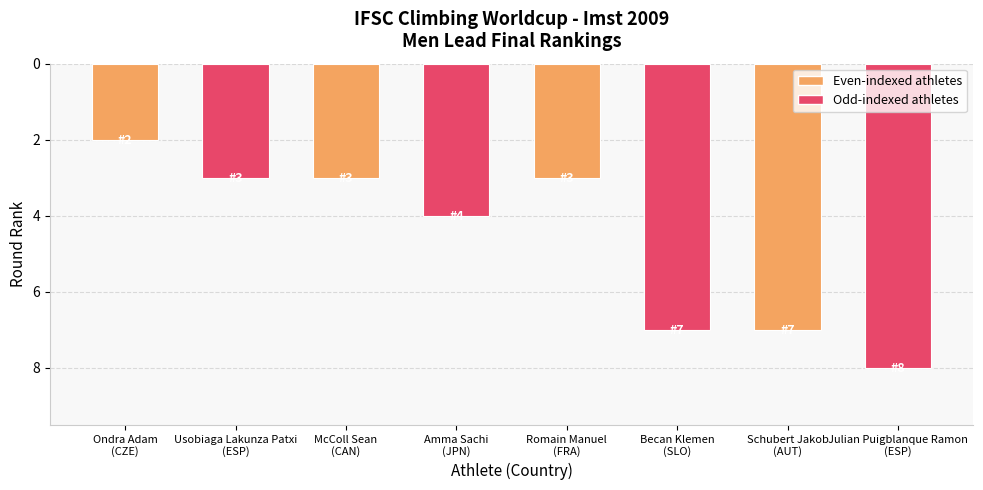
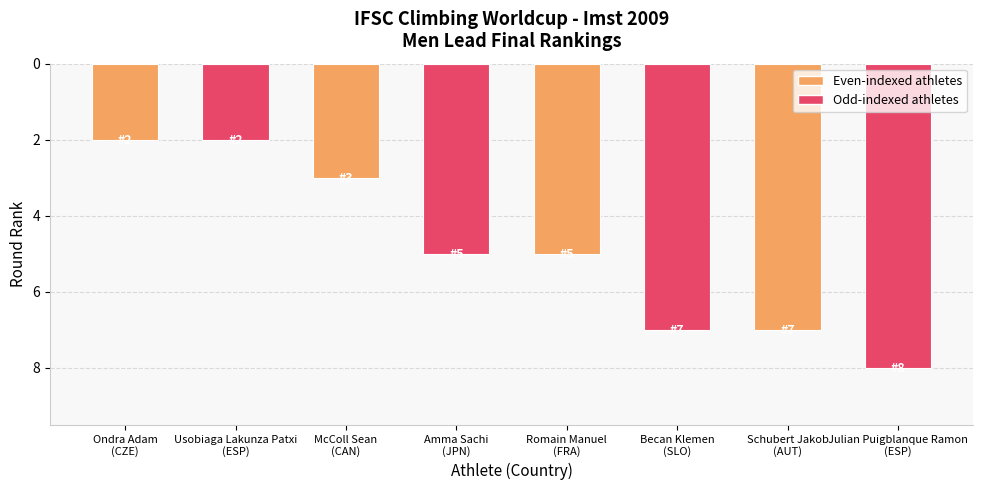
Usobiaga Lakunza Patxi (ESP): 3 -> 2
Amma Sachi (JPN): 4 -> 5
Romain Manuel (FRA): 3 -> 5
